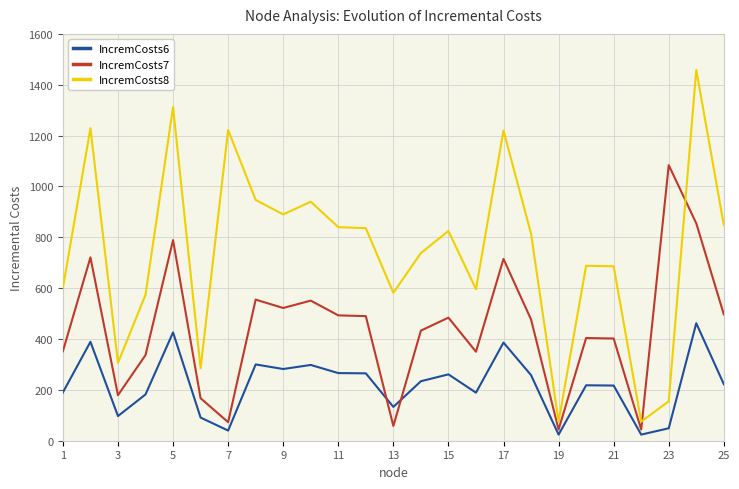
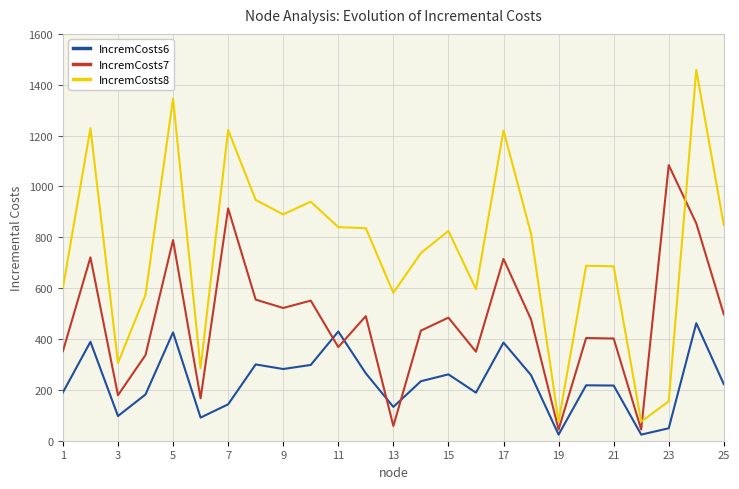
IncremCosts8, 5: 1310 -> 1350
IncremCosts6, 7: 40 -> 140
IncremCosts7, 7: 70 -> 910
IncremCosts6, 11: 270 -> 430
IncremCosts7, 11: 490 -> 370
